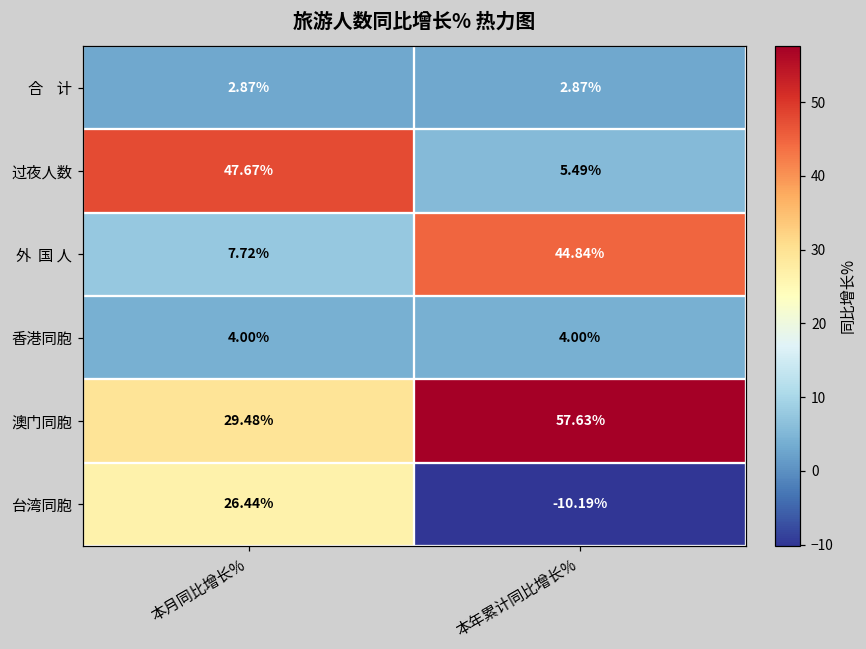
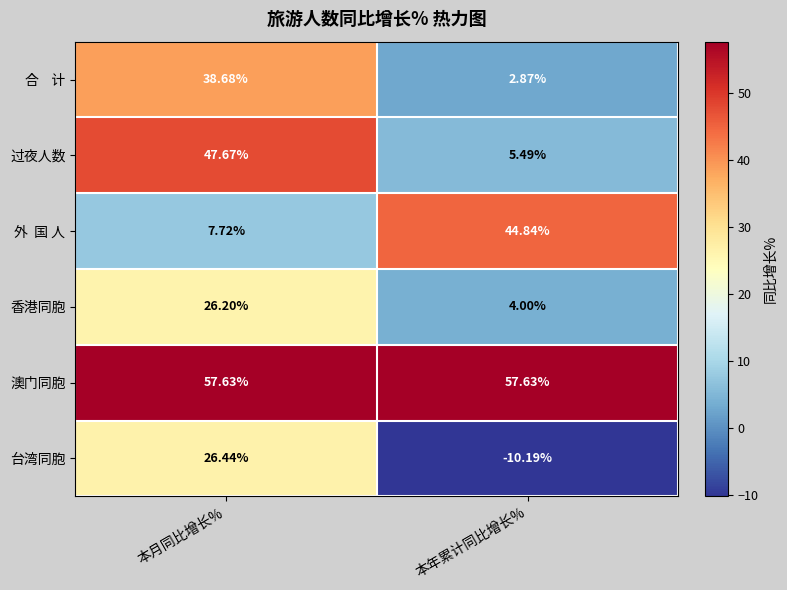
合 计, 本月同比增长%: 2.87% -> 38.68%
香港同胞, 本月同比增长%: 4.00% -> 26.20%
澳门同胞, 本月同比增长%: 29.48% -> 57.63%
